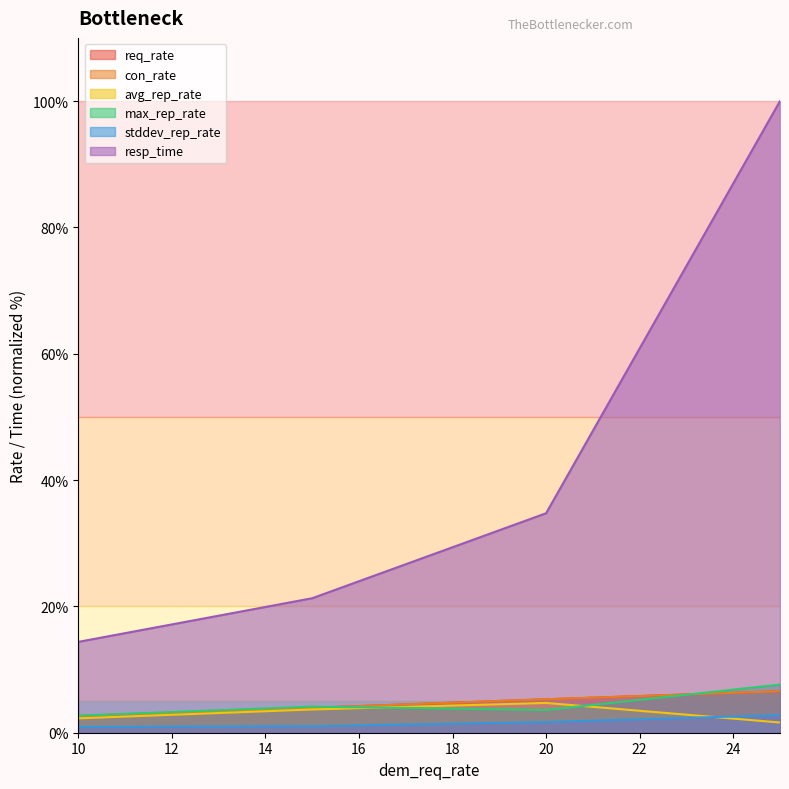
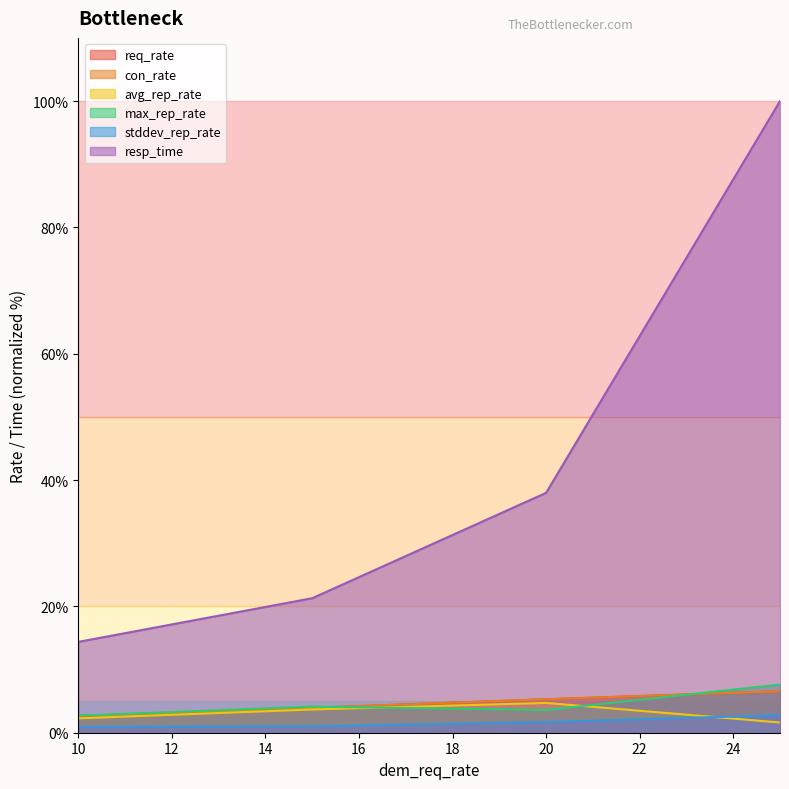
resp_time, 20: 35% -> 38%
